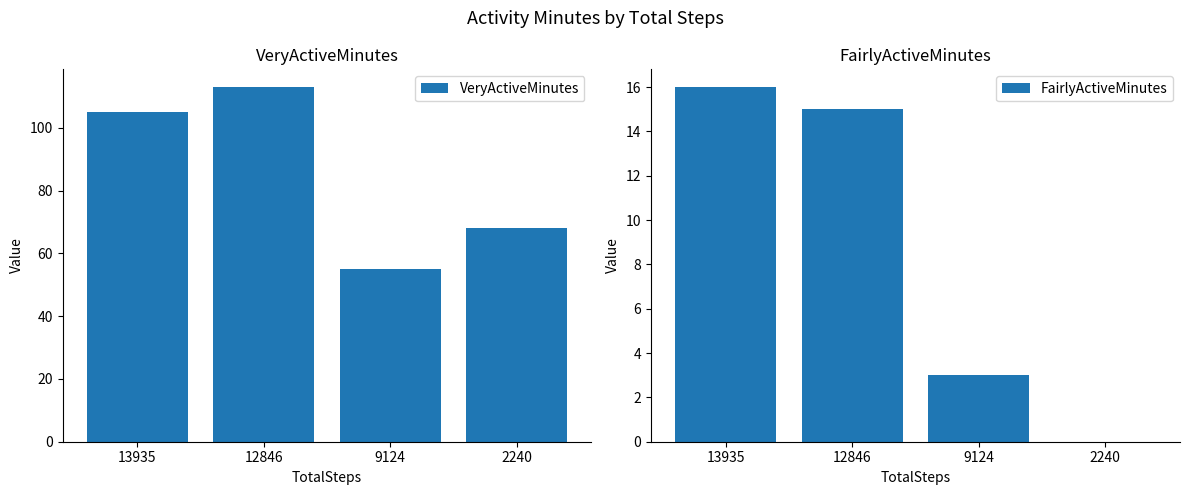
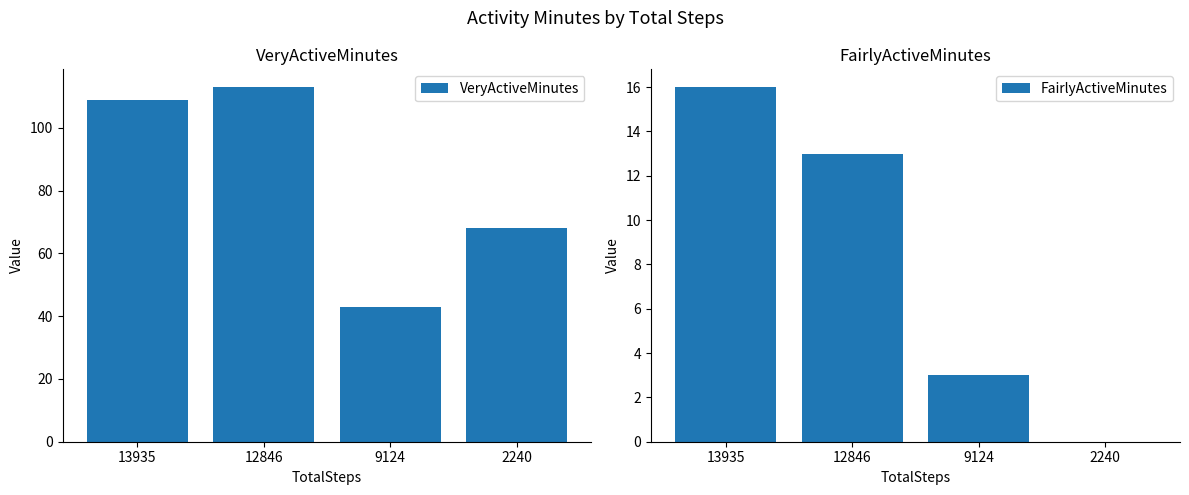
VeryActiveMinutes, 13935: 105 -> 109
VeryActiveMinutes, 9124: 55 -> 43
FairlyActiveMinutes, 12846: 15 -> 13
